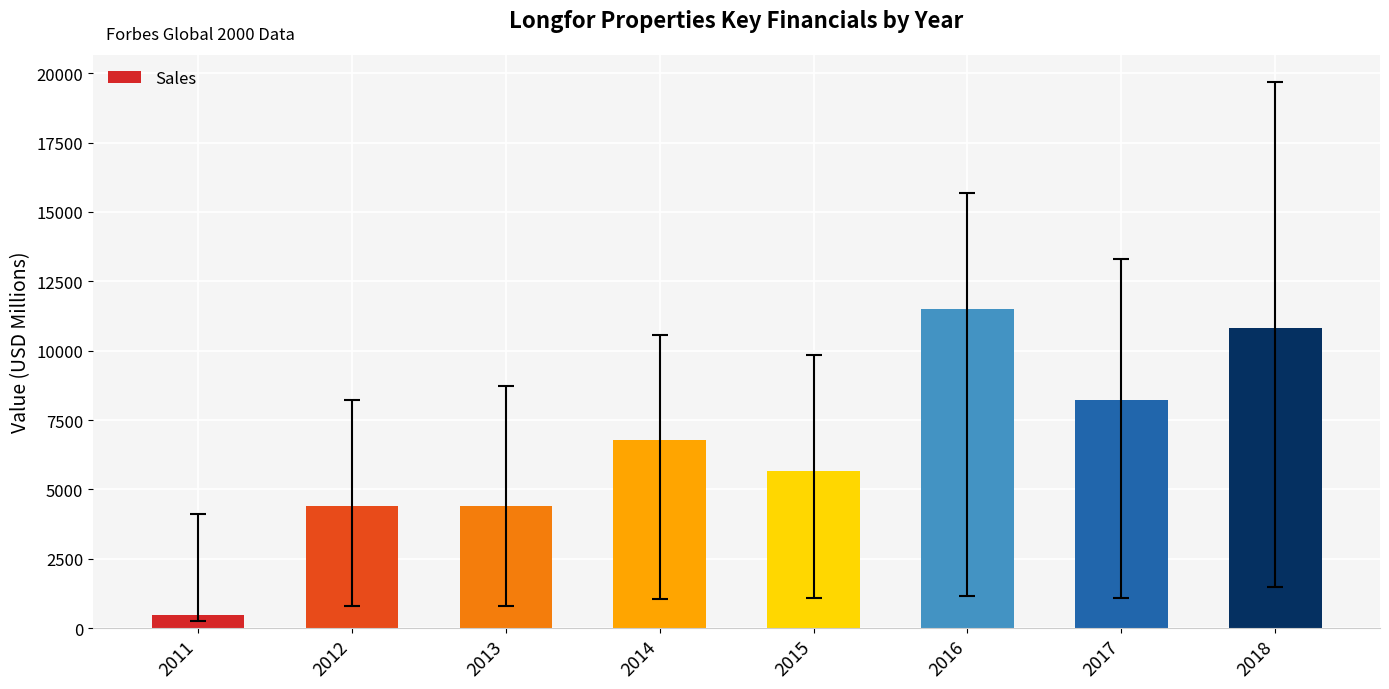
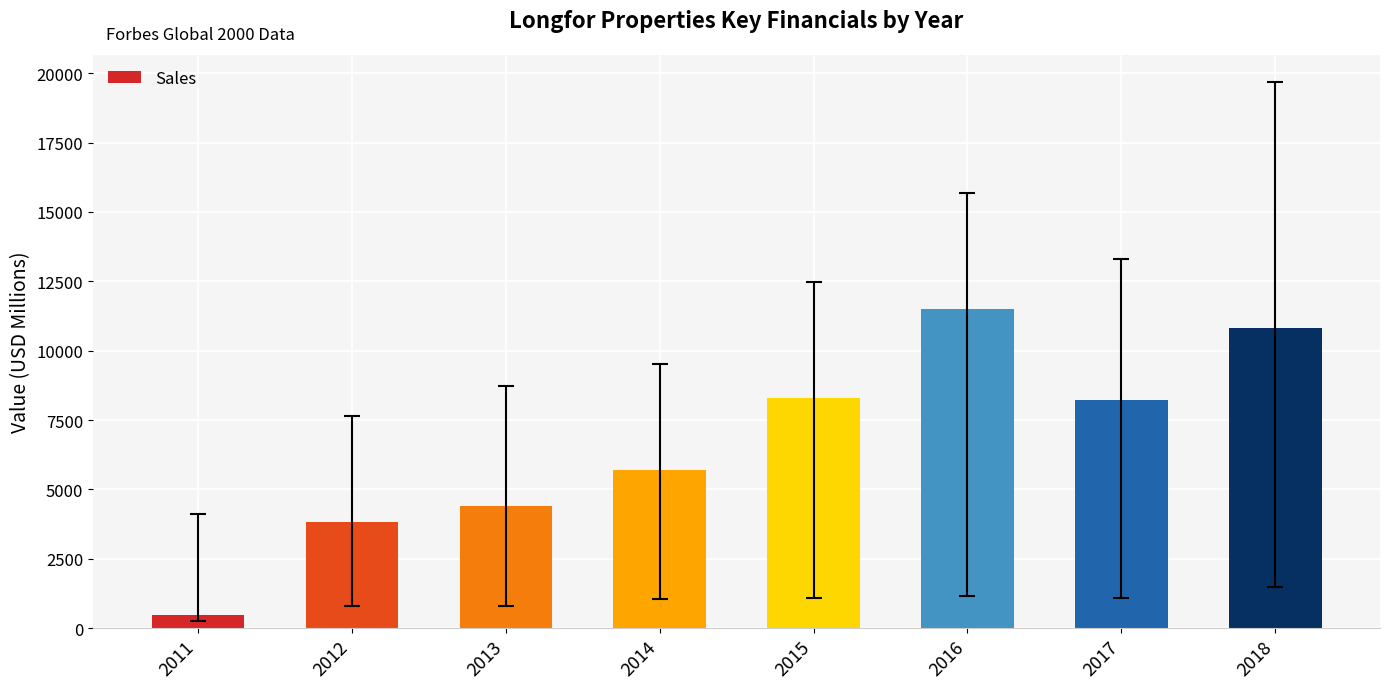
Sales, 2012: 4400 -> 3800
Sales, 2014: 6800 -> 5700
Sales, 2015: 5700 -> 8300
